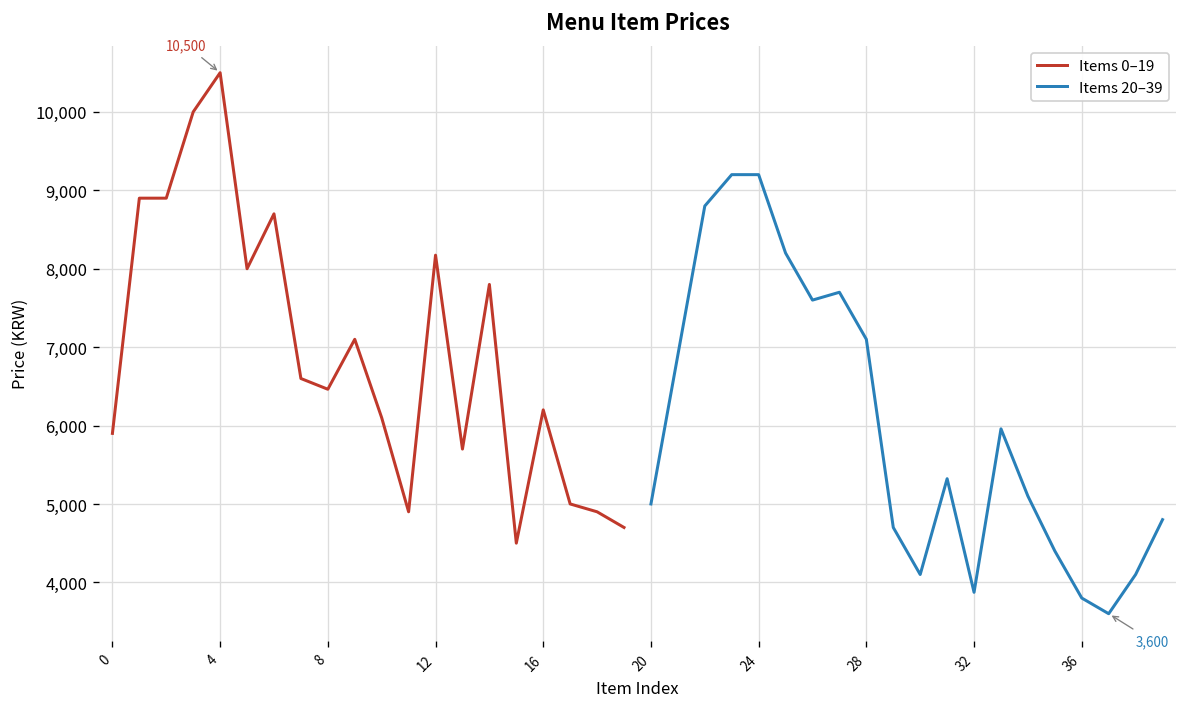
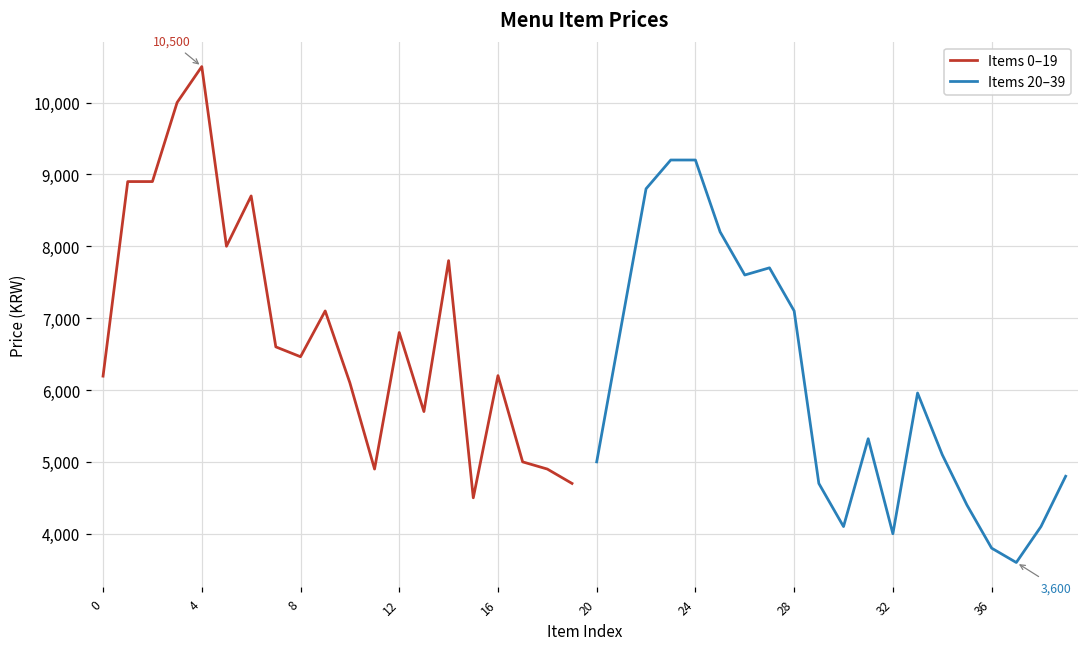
Items 0–19, 0: 5,900 -> 6,200
Items 0–19, 12: 8,200 -> 6,800
Items 20–39, 32: 3,900 -> 4,000
